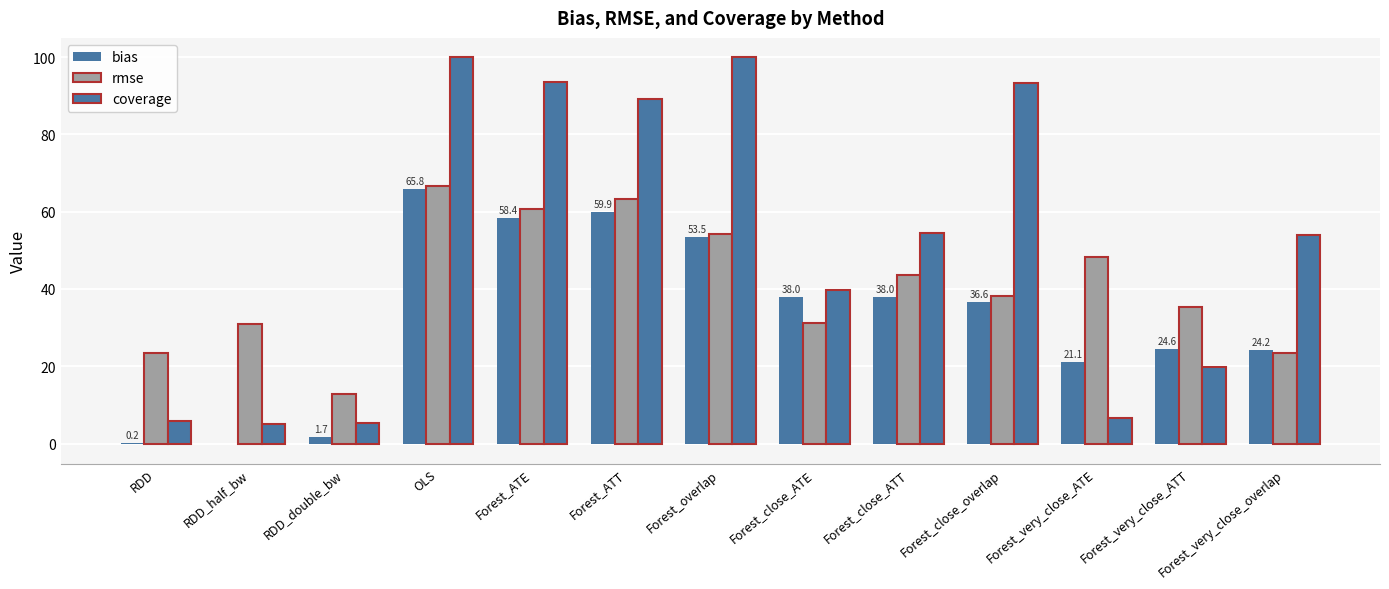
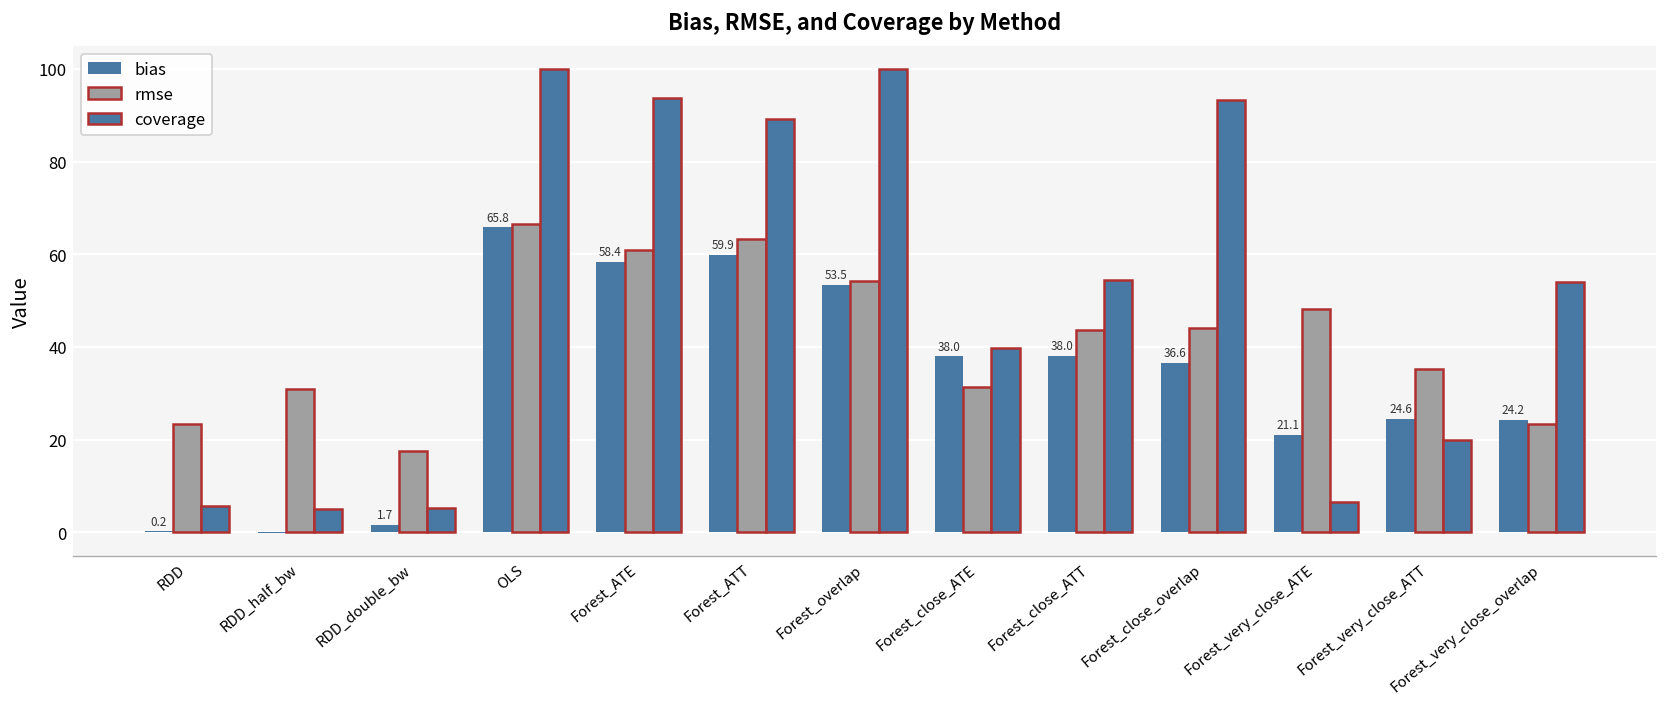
rmse, RDD_double_bw: 13 -> 18
rmse, Forest_close_overlap: 38 -> 44
